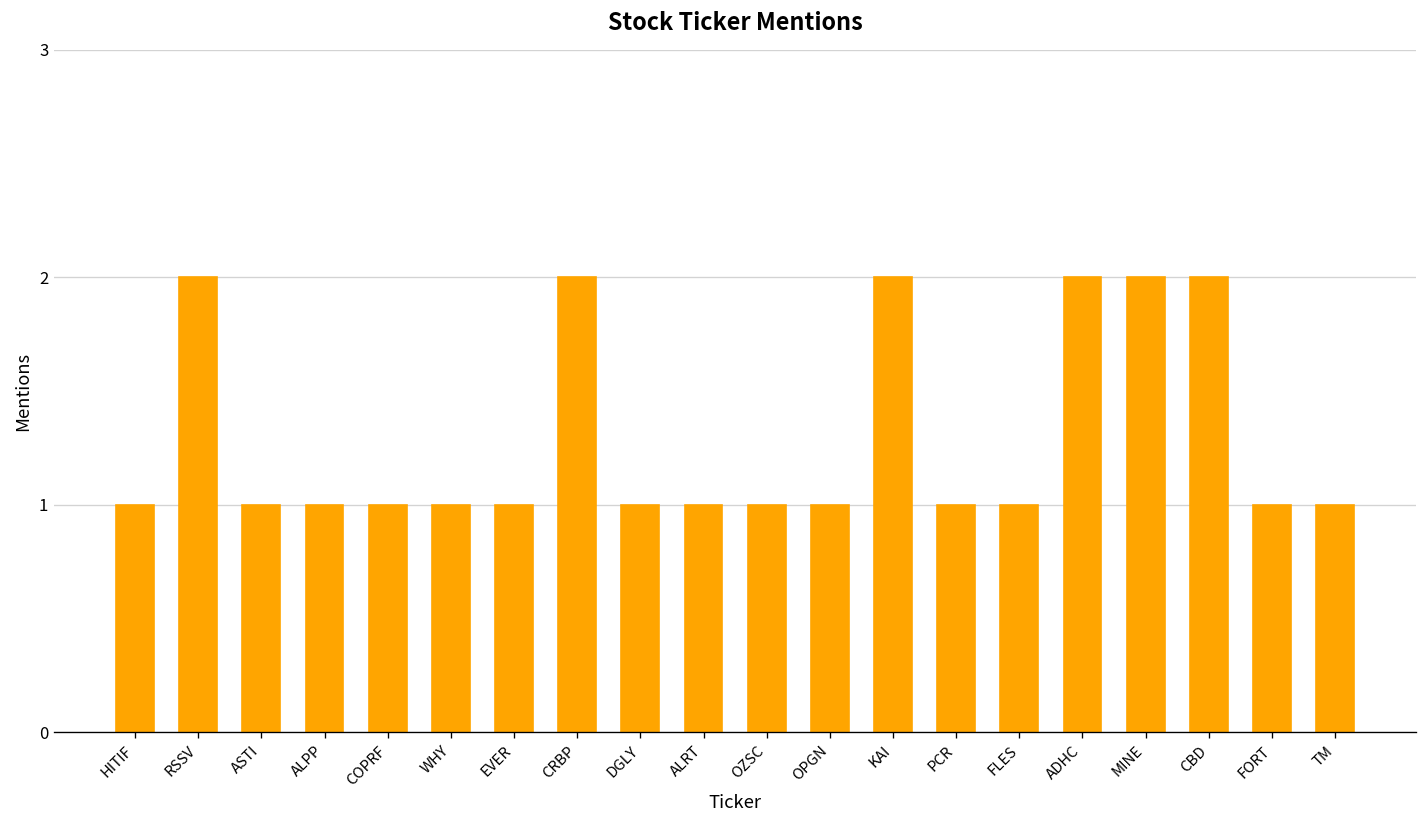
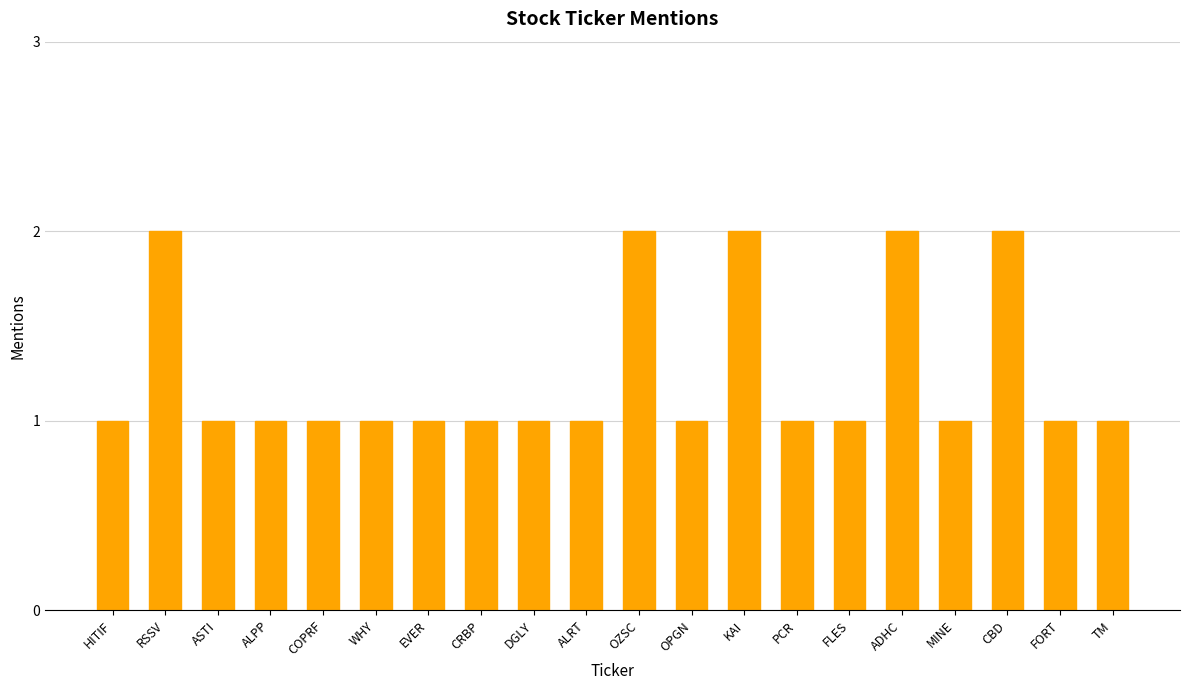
CRBP: 2 -> 1
OZSC: 1 -> 2
MINE: 2 -> 1
